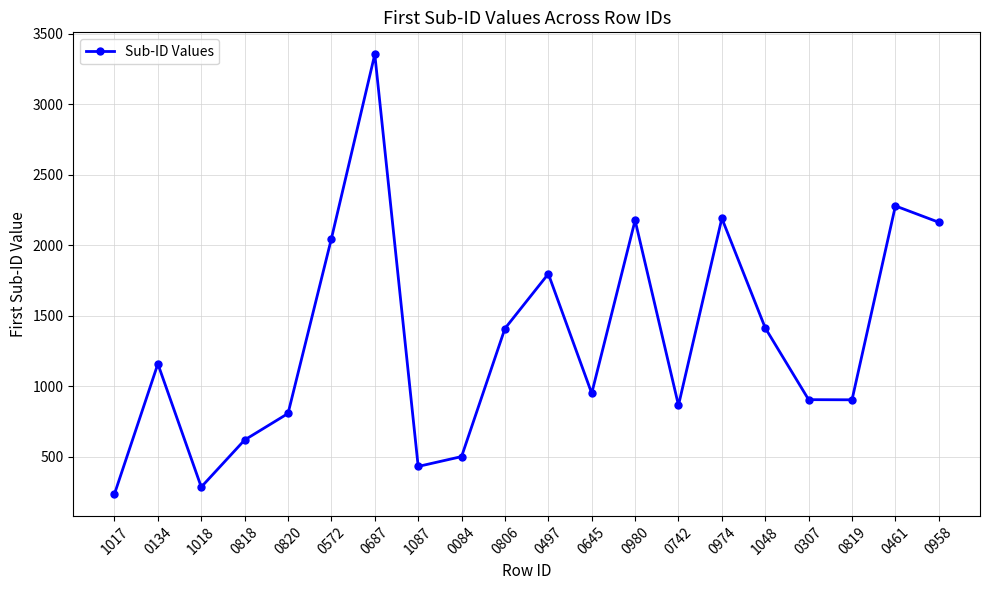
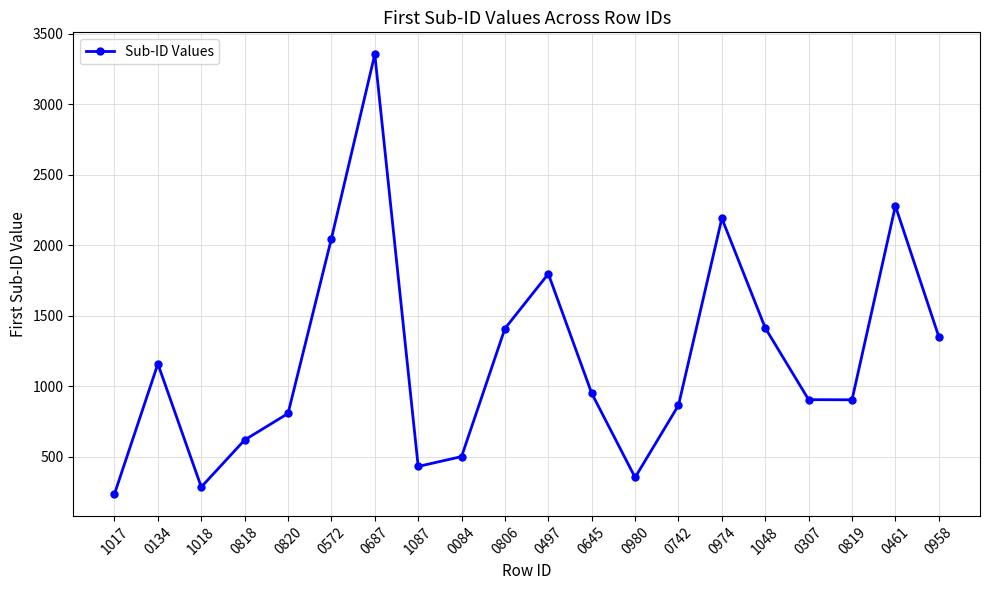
0980: 2180 -> 350
0958: 2160 -> 1350
